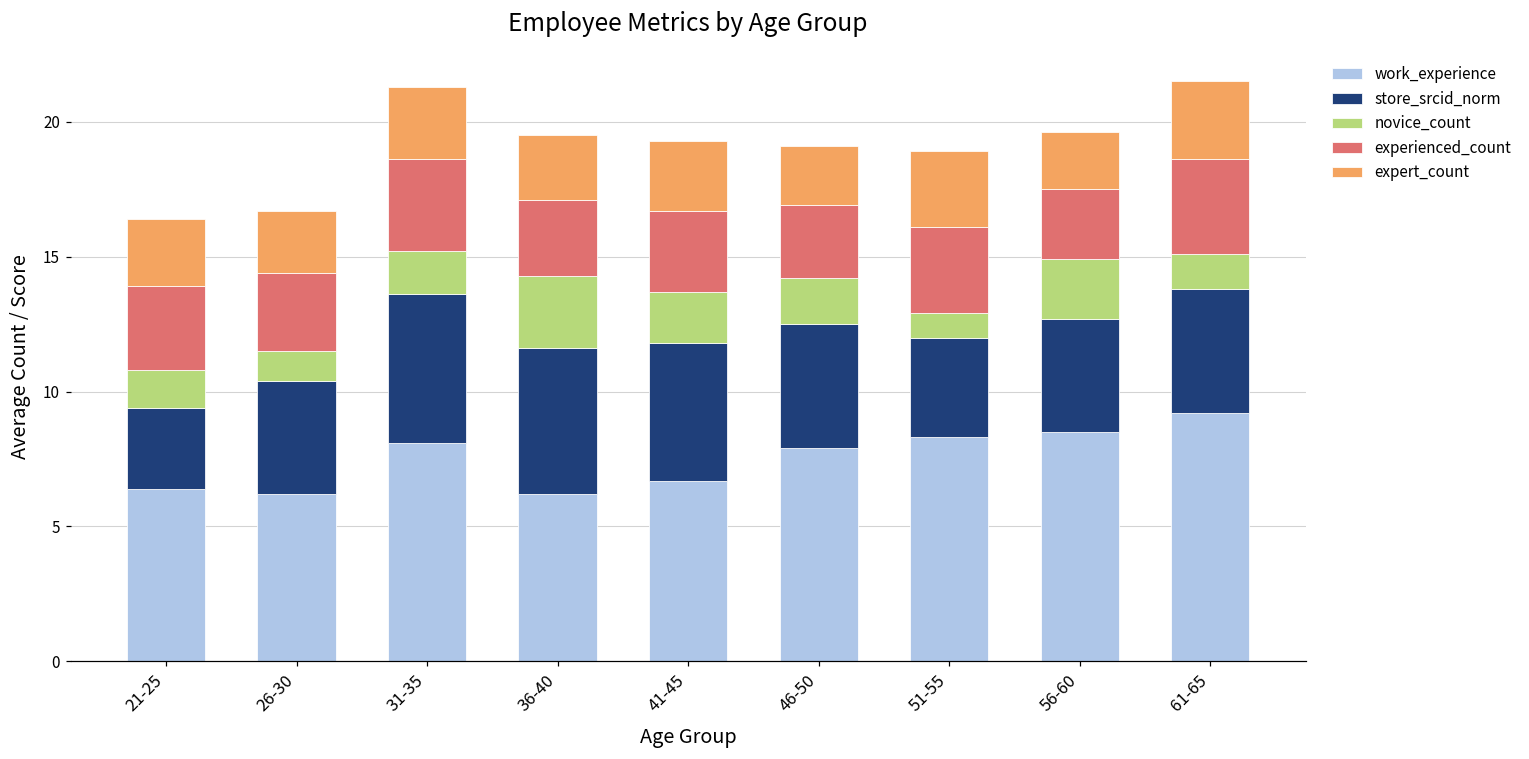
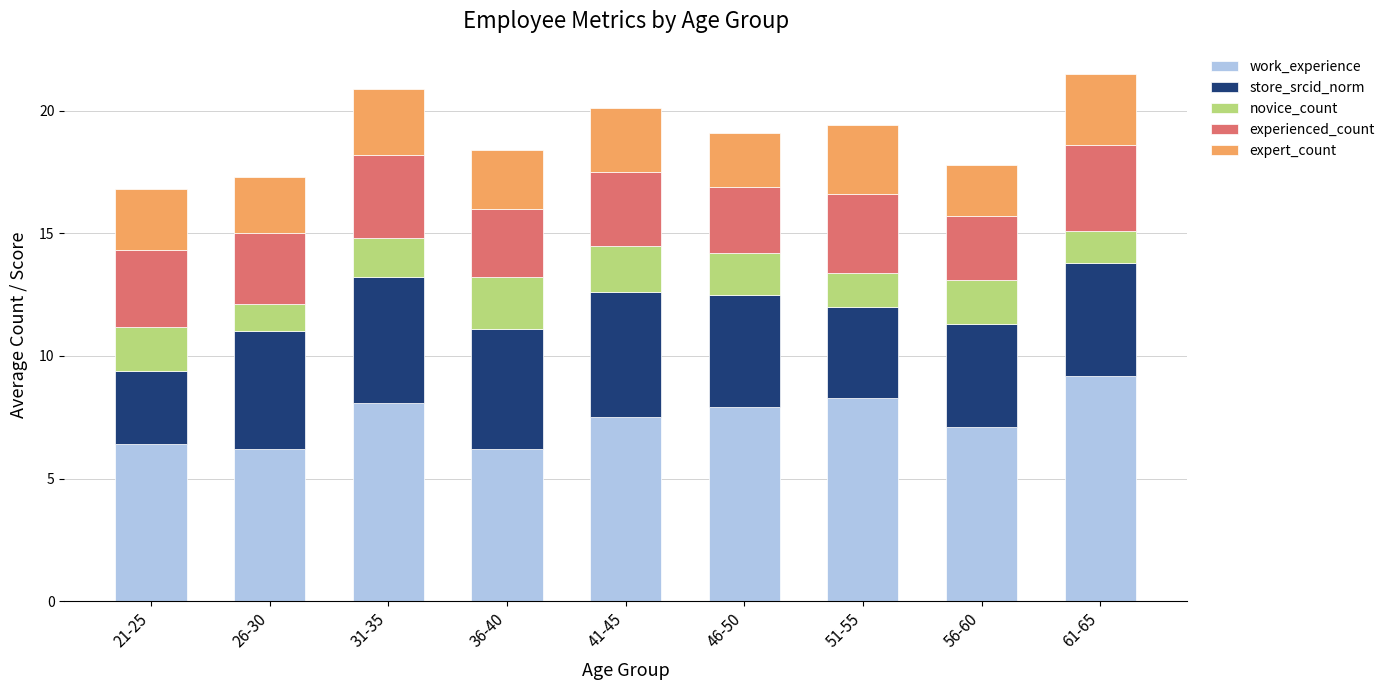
novice_count, 21-25: 1.4 -> 1.8
store_srcid_norm, 26-30: 4.2 -> 4.8
store_srcid_norm, 31-35: 5.5 -> 5.1
store_srcid_norm, 36-40: 5.4 -> 4.9
novice_count, 36-40: 2.7 -> 2.1
work_experience, 41-45: 6.7 -> 7.5
novice_count, 51-55: 0.9 -> 1.4
work_experience, 56-60: 8.5 -> 7.1
novice_count, 56-60: 2.2 -> 1.8
